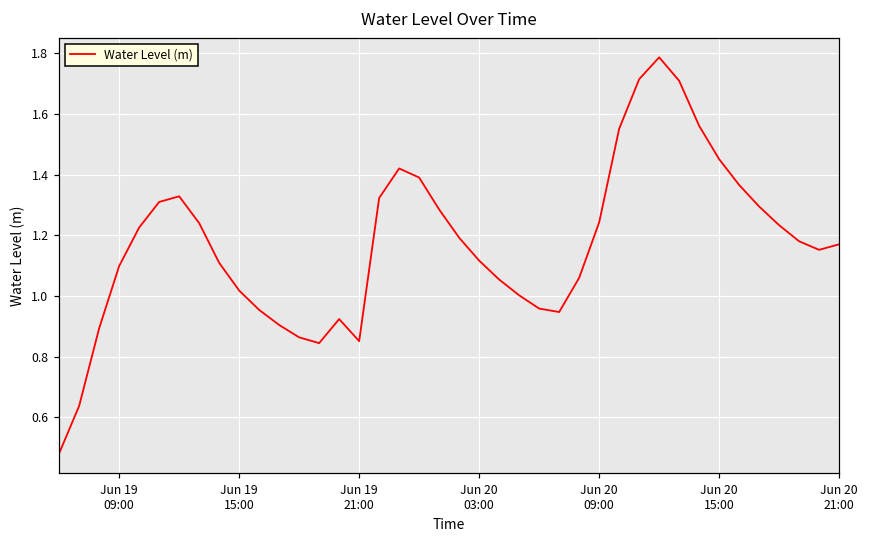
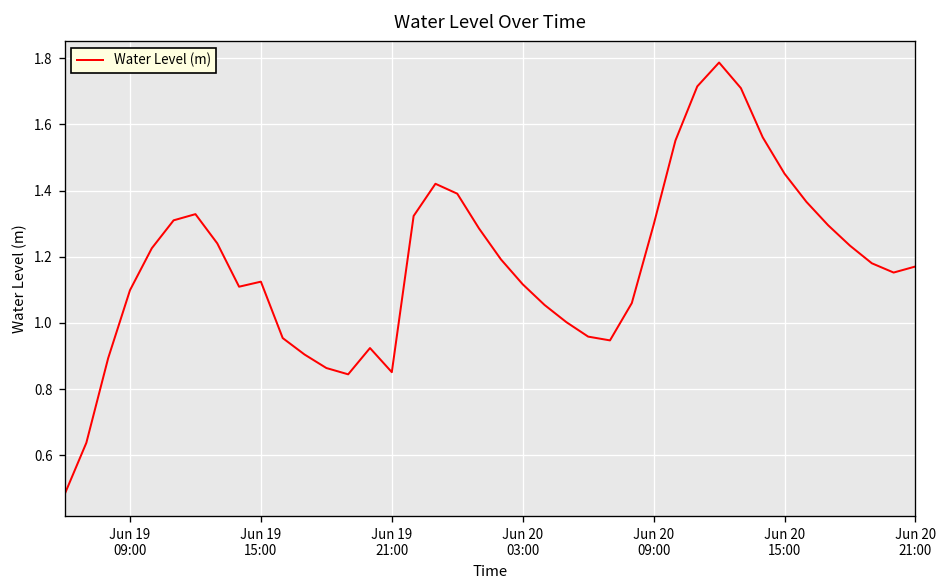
Jun 19 15:00: 1.02 -> 1.12
Jun 20 09:00: 1.24 -> 1.30
